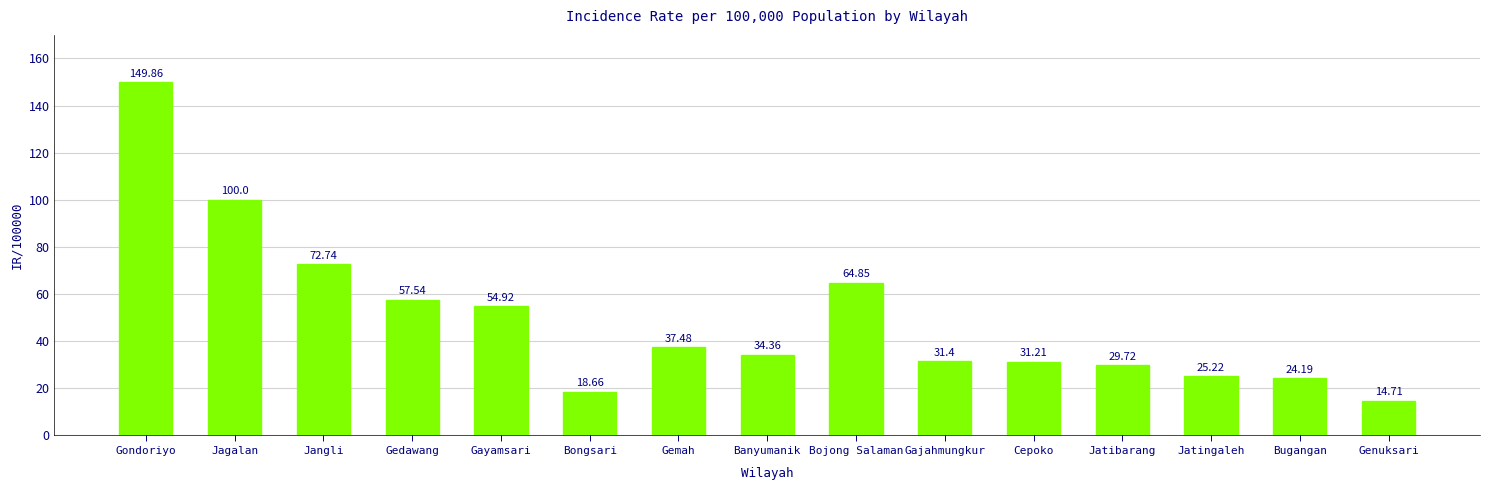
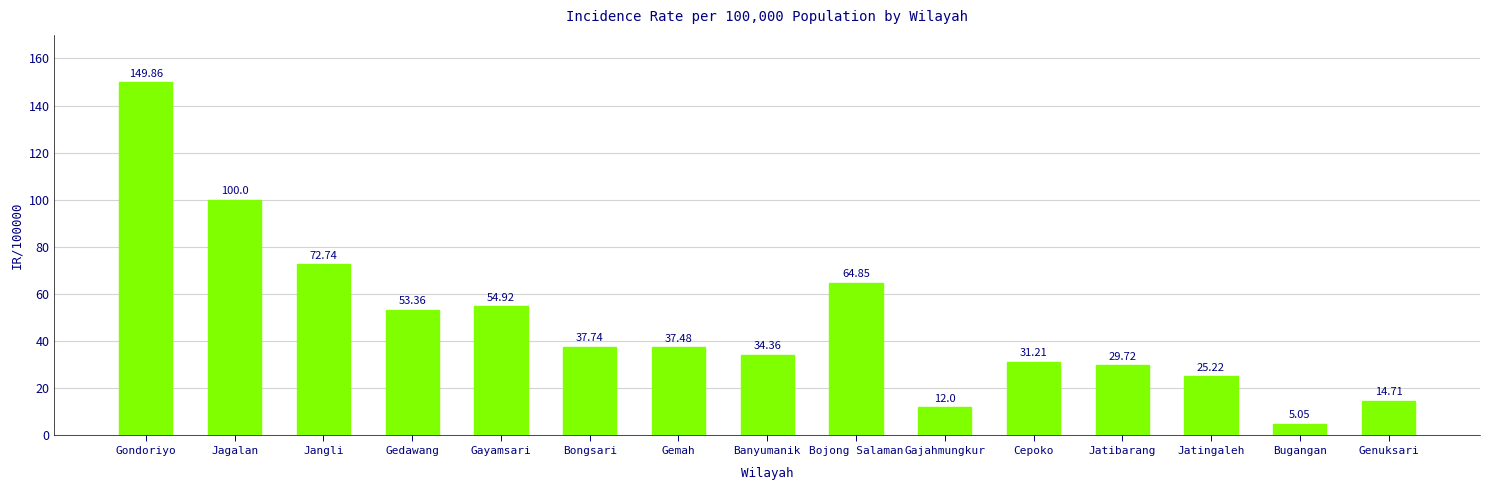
Gedawang: 57.54 -> 53.36
Bongsari: 18.66 -> 37.74
Gajahmungkur: 31.4 -> 12.0
Bugangan: 24.19 -> 5.05
